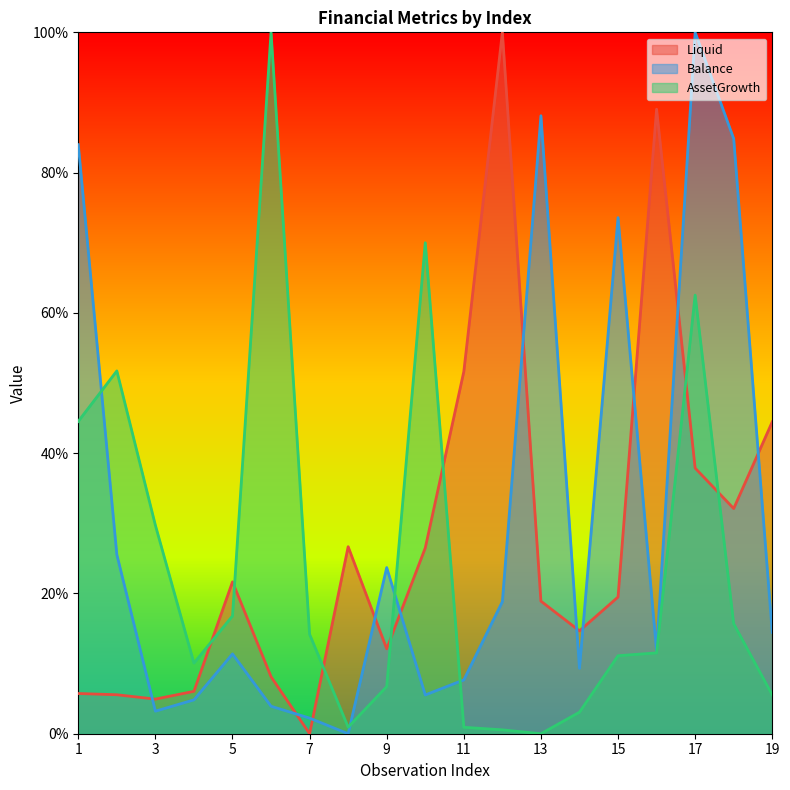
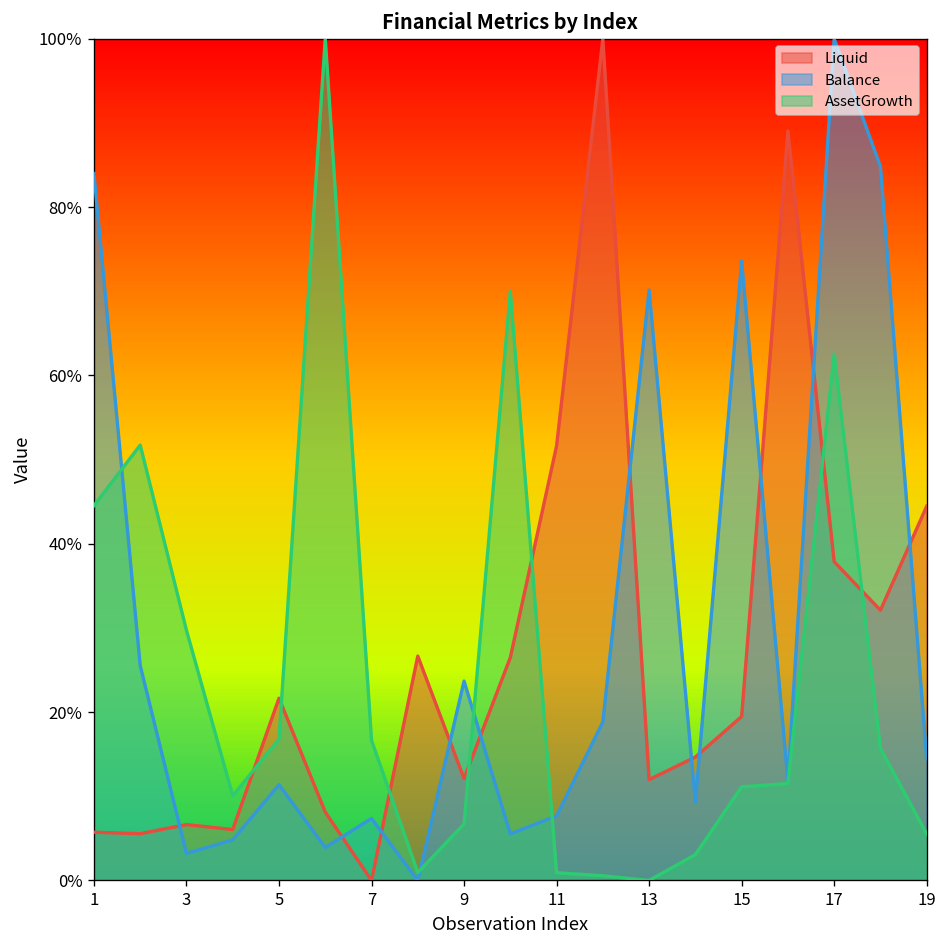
Liquid, 3: 5% -> 7%
Balance, 7: 2% -> 7%
AssetGrowth, 7: 14% -> 17%
Liquid, 13: 19% -> 12%
Balance, 13: 88% -> 70%
